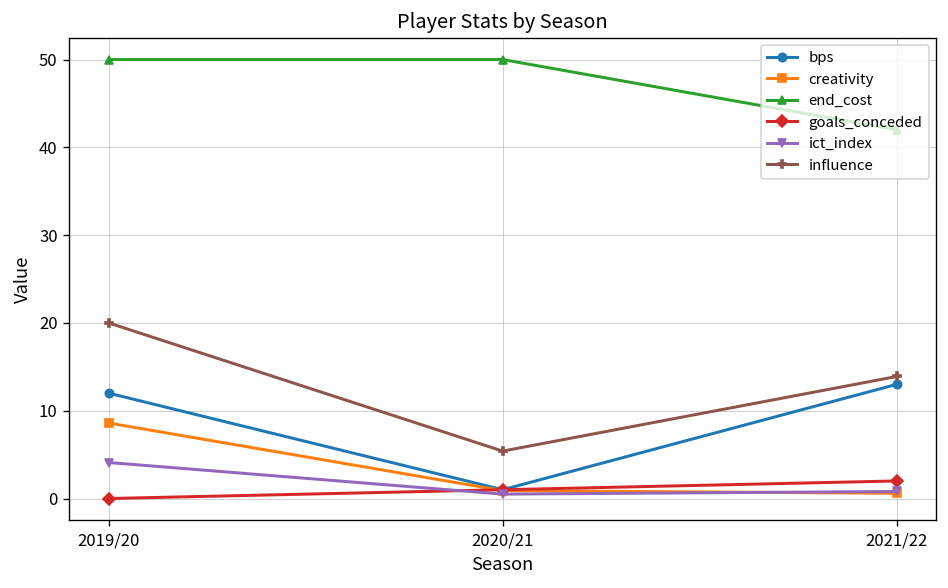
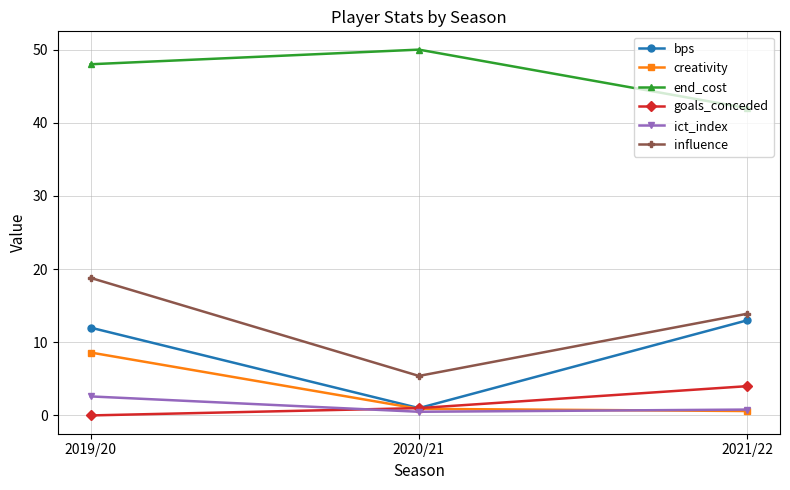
end_cost, 2019/20: 50 -> 48
ict_index, 2019/20: 4 -> 3
influence, 2019/20: 20 -> 19
goals_conceded, 2021/22: 2 -> 4
